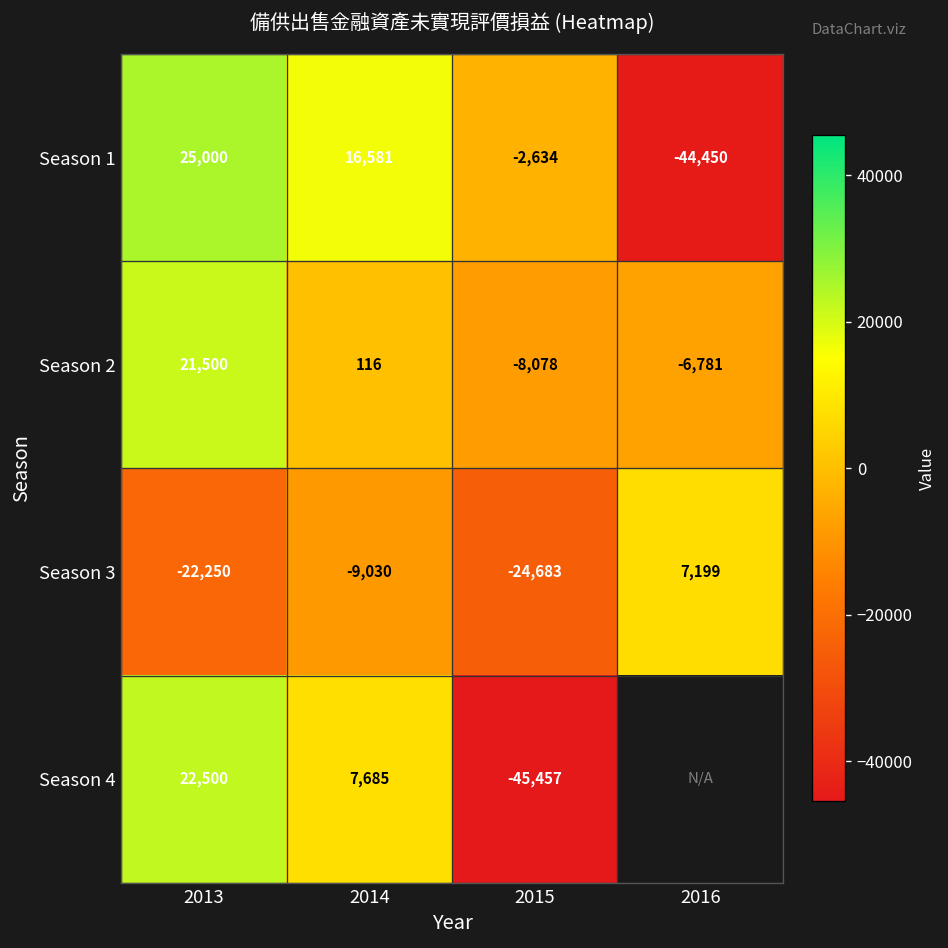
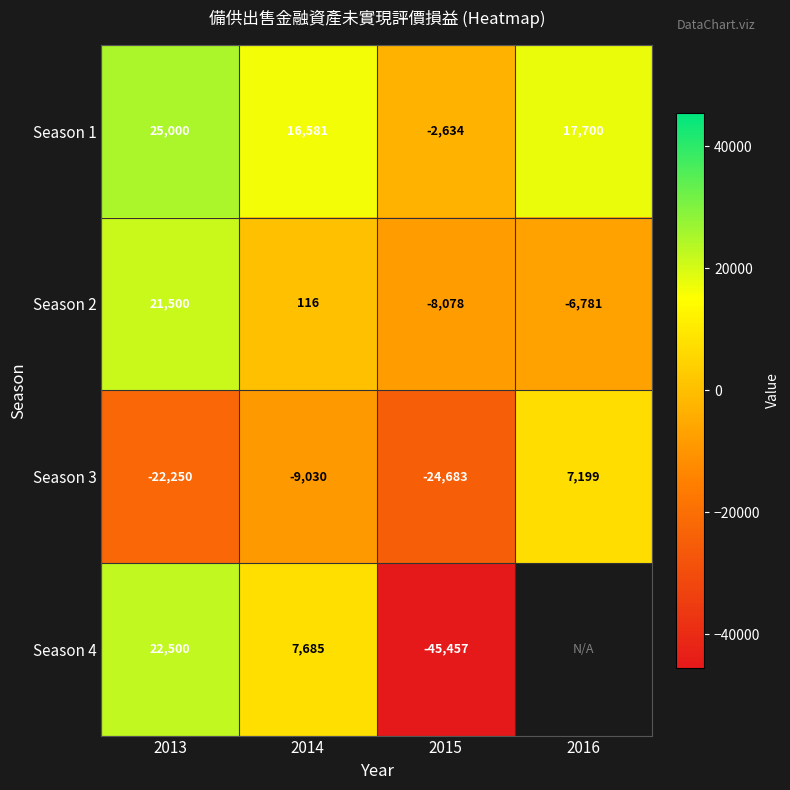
Season 1, 2016: -44,450 -> 17,700
